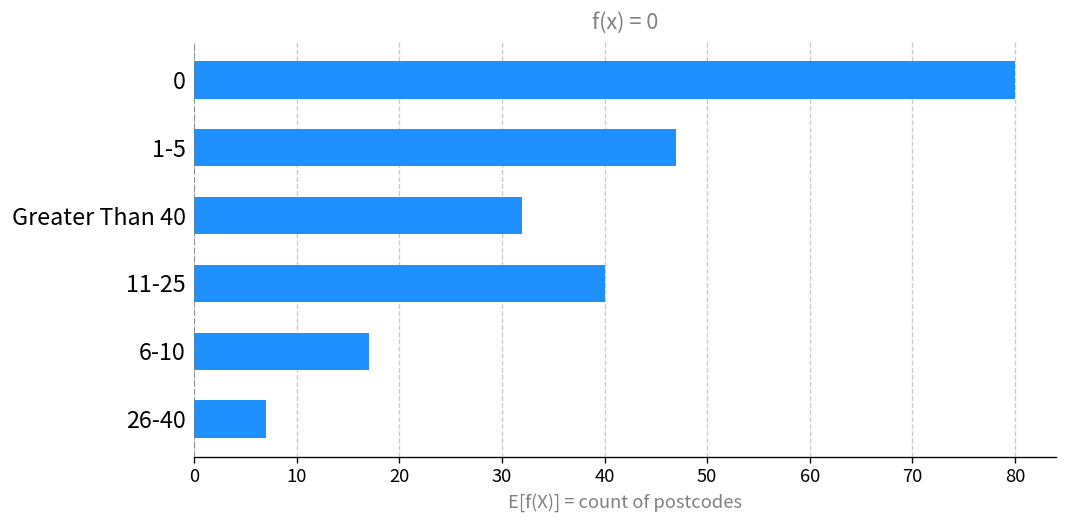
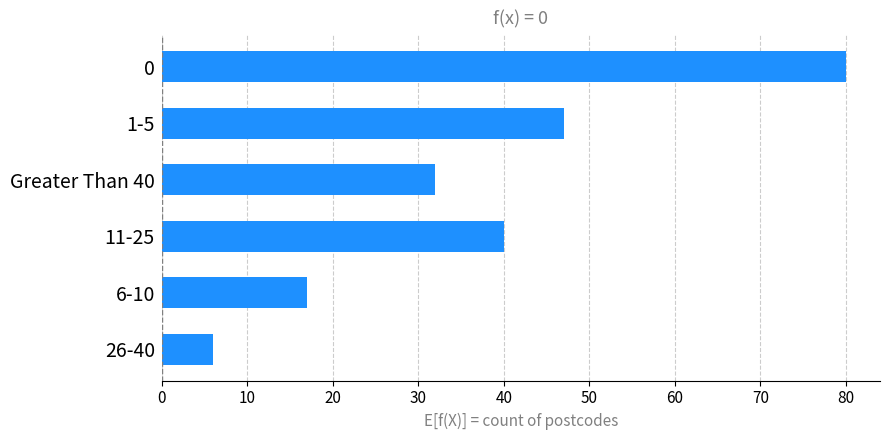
26-40: 7 -> 6
